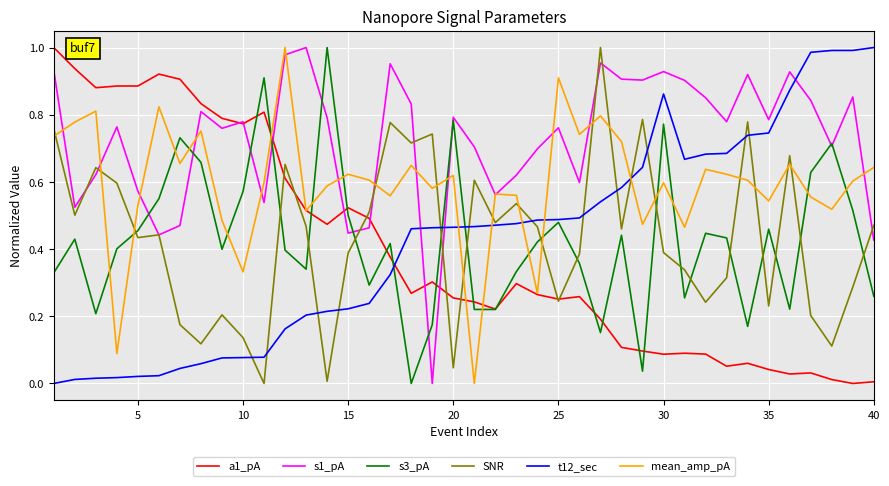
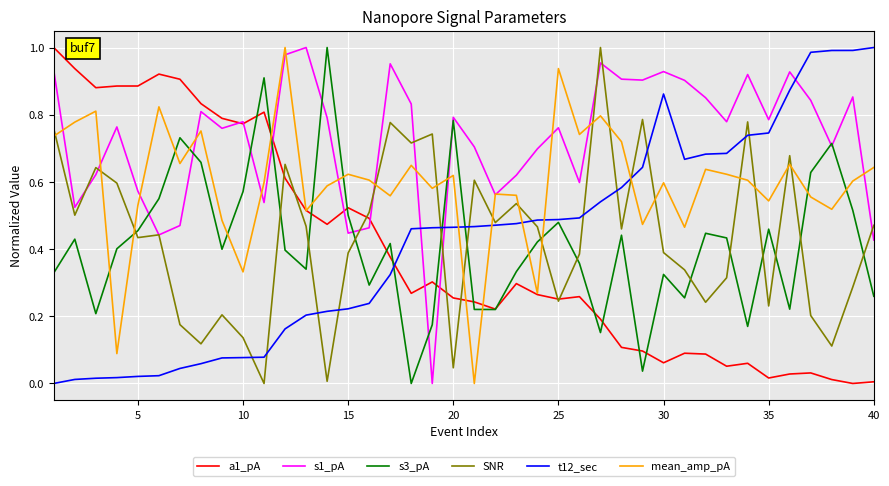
mean_amp_pA, 25: 0.91 -> 0.94
a1_pA, 30: 0.09 -> 0.06
s3_pA, 30: 0.77 -> 0.32
a1_pA, 35: 0.04 -> 0.02
